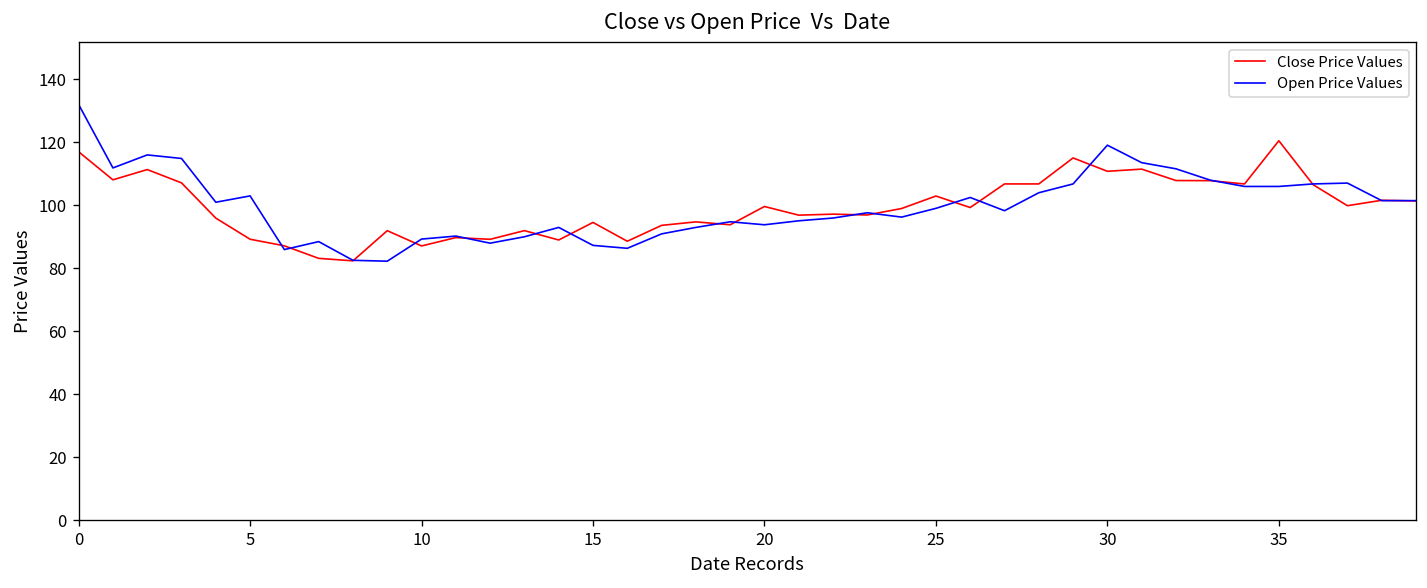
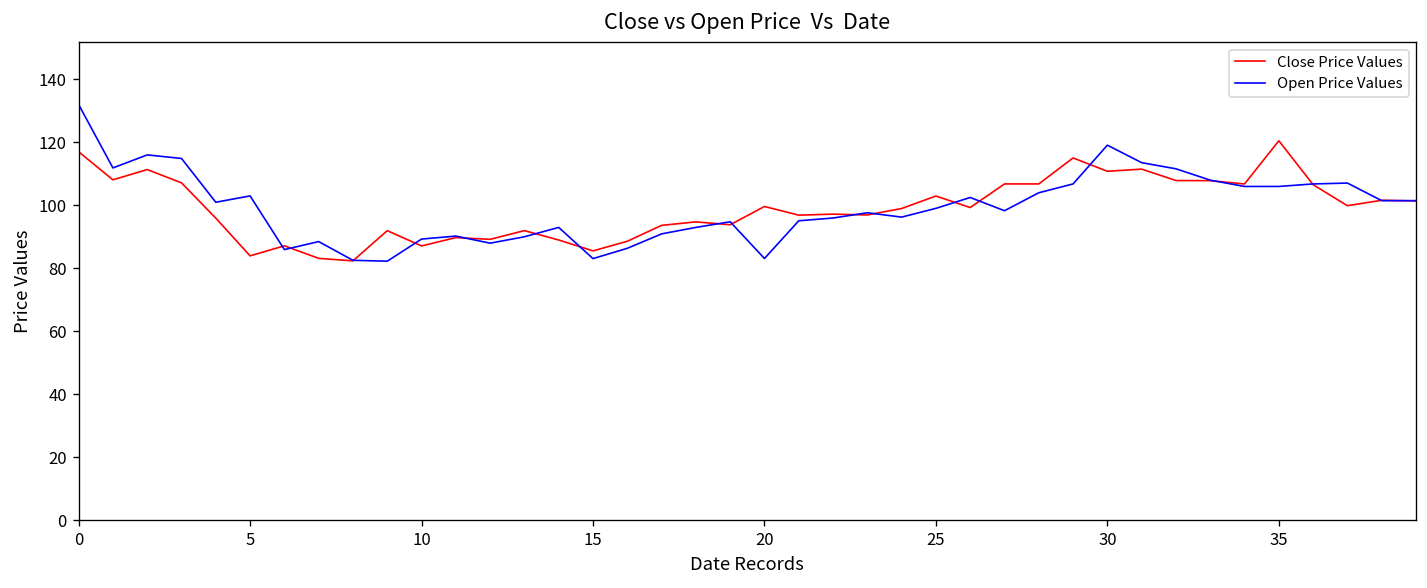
Close Price Values, 5: 89 -> 84
Close Price Values, 15: 95 -> 86
Open Price Values, 15: 87 -> 83
Open Price Values, 20: 94 -> 83
